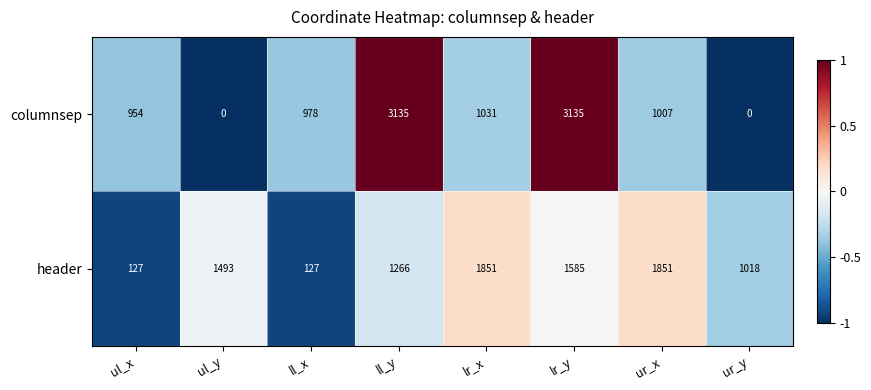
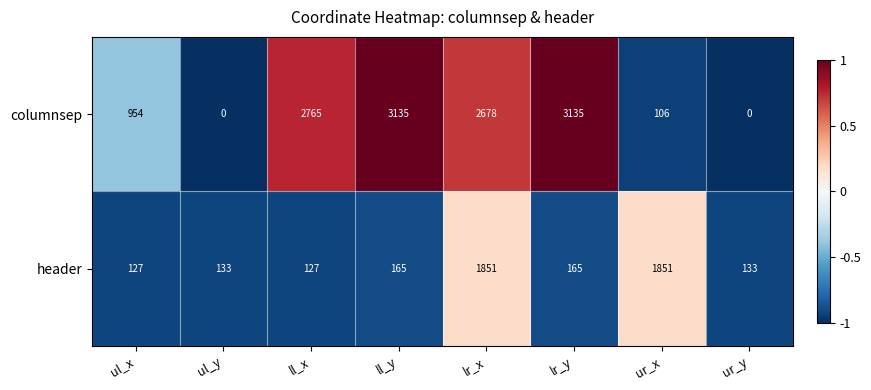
columnsep, ll_x: 978 -> 2765
columnsep, lr_x: 1031 -> 2678
columnsep, ur_x: 1007 -> 106
header, ul_y: 1493 -> 133
header, ll_y: 1266 -> 165
header, lr_y: 1585 -> 165
header, ur_y: 1018 -> 133
